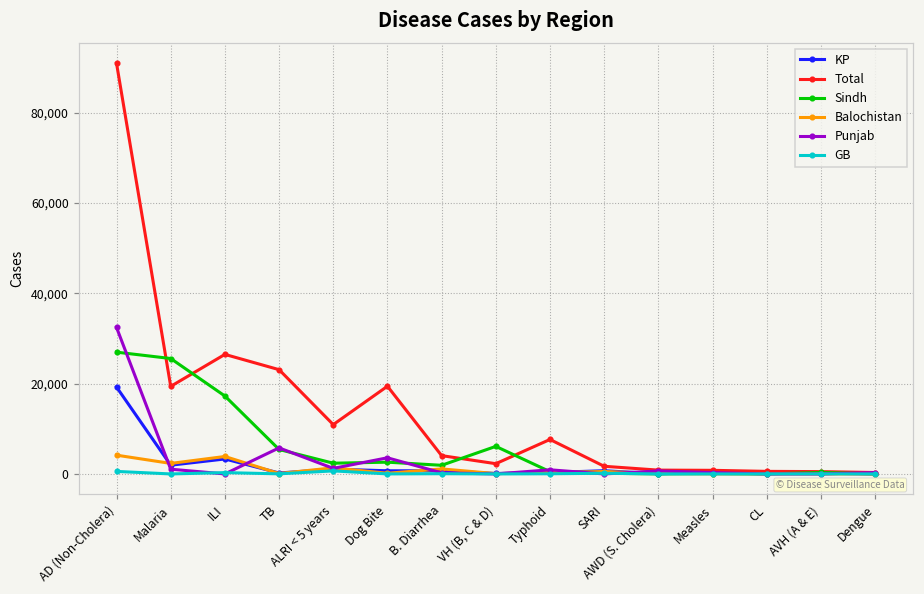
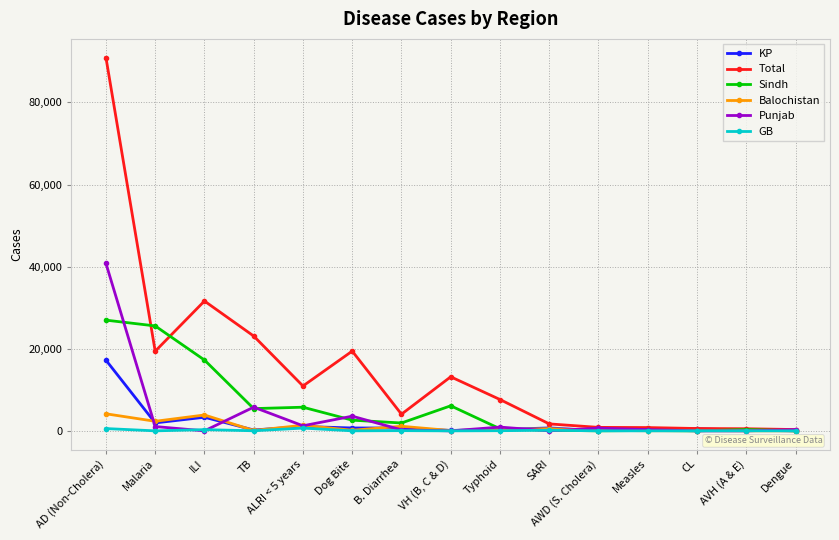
KP, AD (Non-Cholera): 19,000 -> 17,000
Punjab, AD (Non-Cholera): 32,000 -> 41,000
Total, ILI: 26,000 -> 32,000
Sindh, ALRI < 5 years: 2,000 -> 6,000
Total, VH (B, C & D): 2,000 -> 13,000
